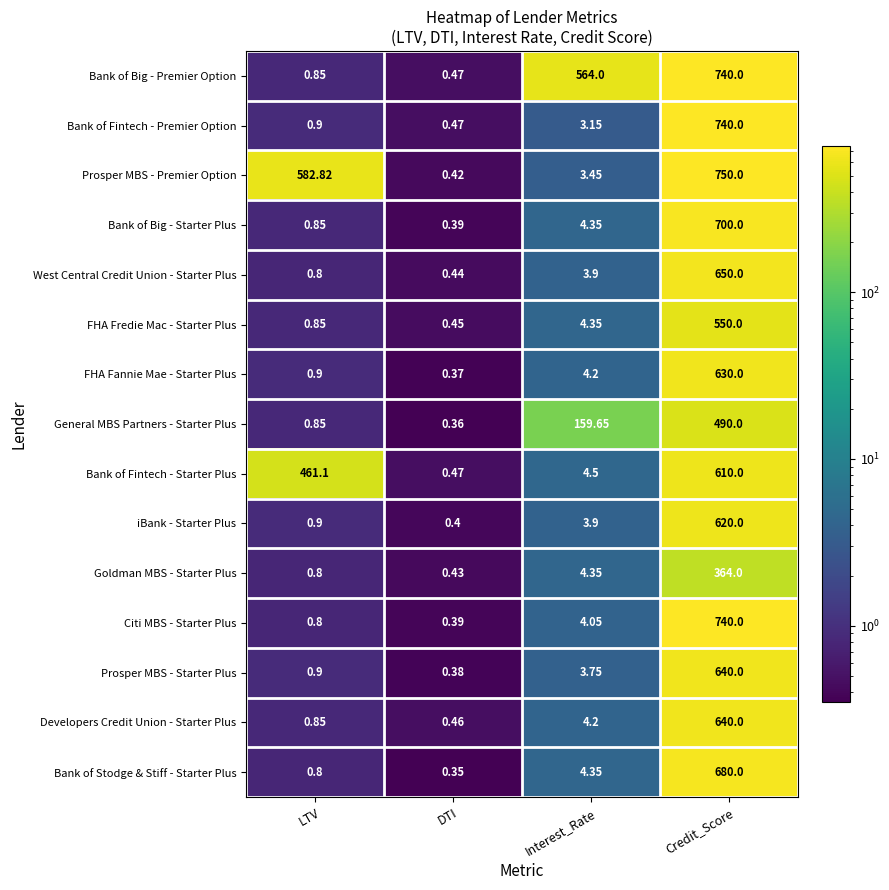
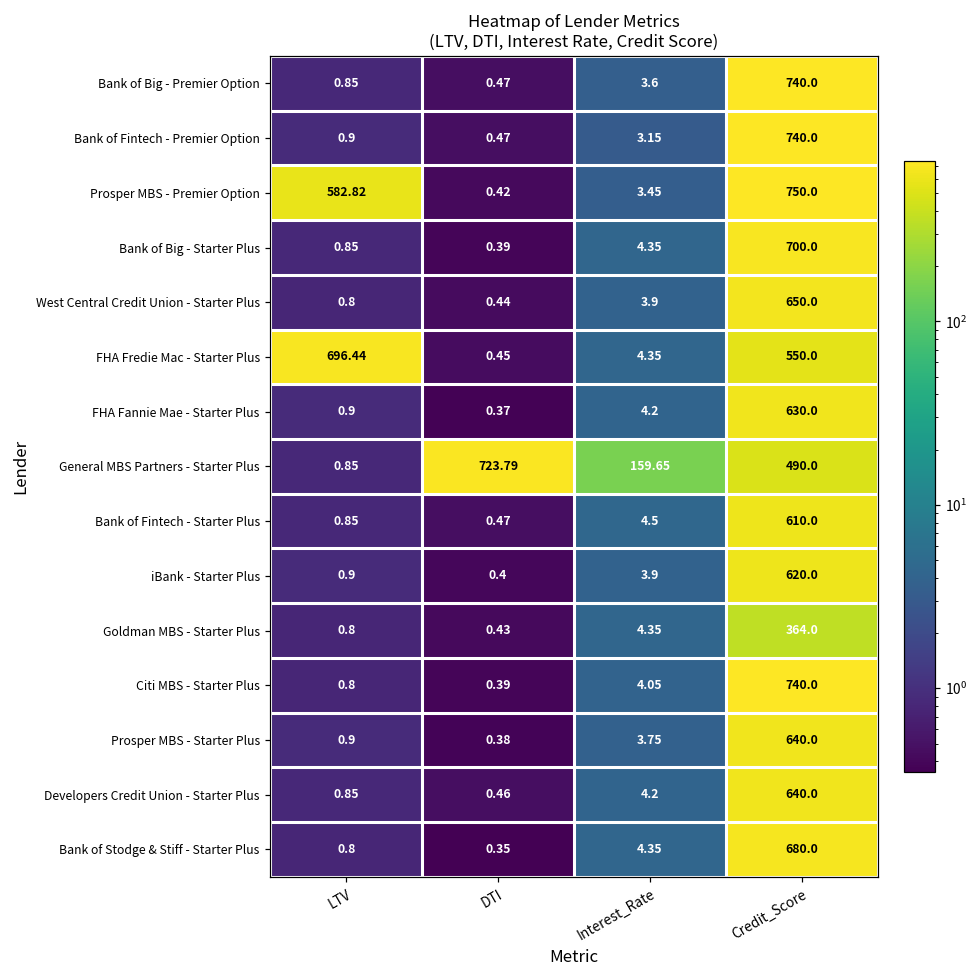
Bank of Big - Premier Option, Interest_Rate: 564.0 -> 3.6
FHA Fredie Mac - Starter Plus, LTV: 0.85 -> 696.44
General MBS Partners - Starter Plus, DTI: 0.36 -> 723.79
Bank of Fintech - Starter Plus, LTV: 461.1 -> 0.85
